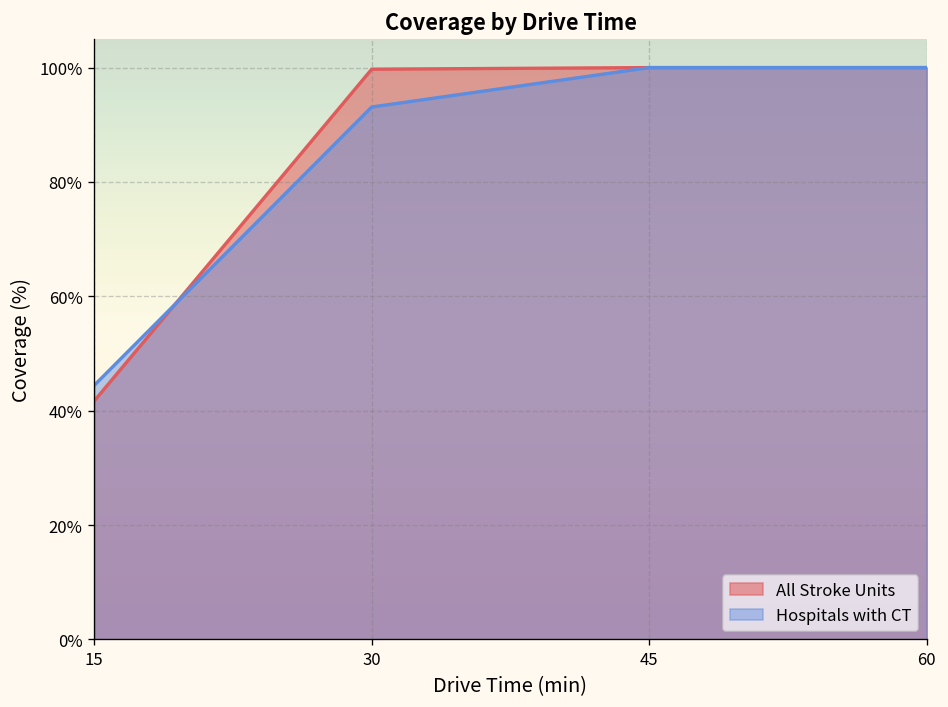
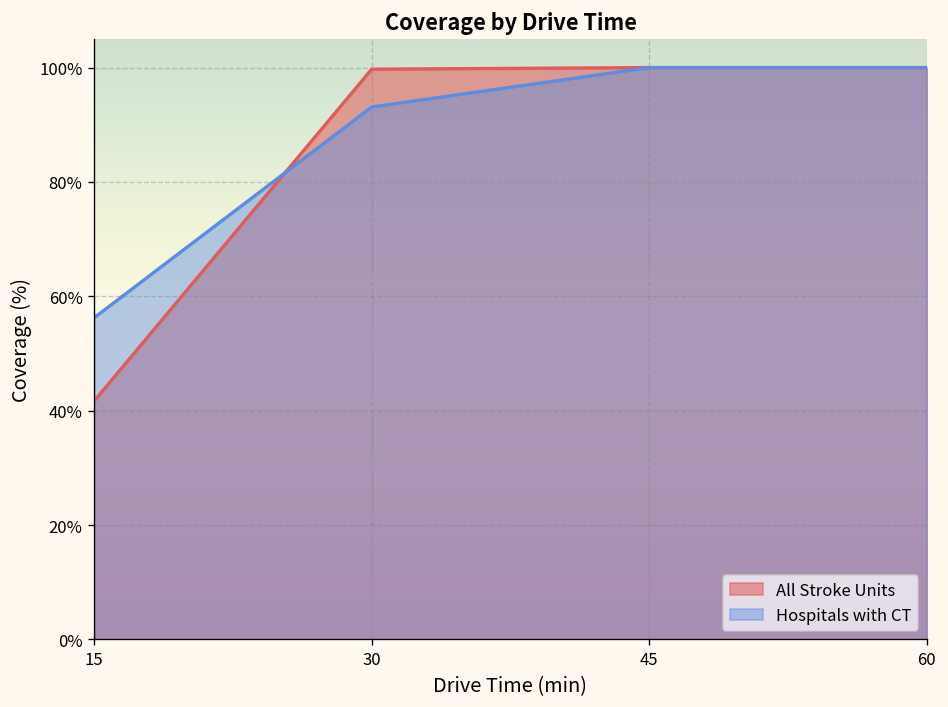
Hospitals with CT, 15: 44% -> 56%
